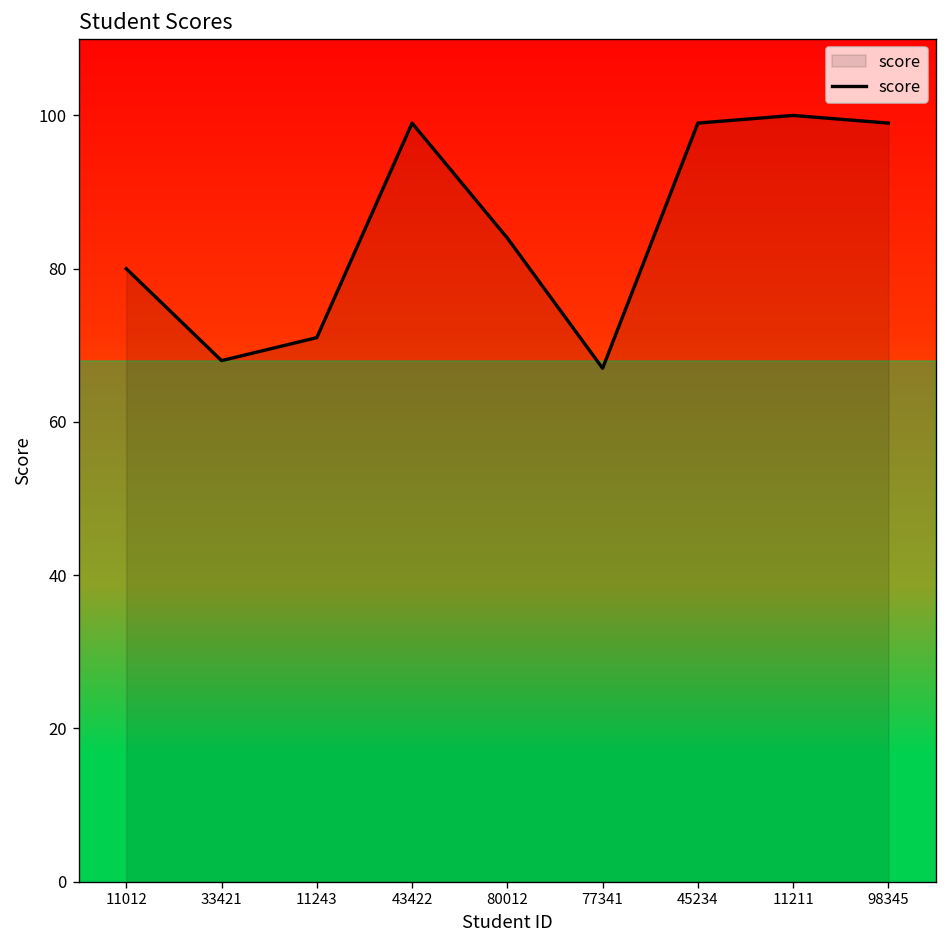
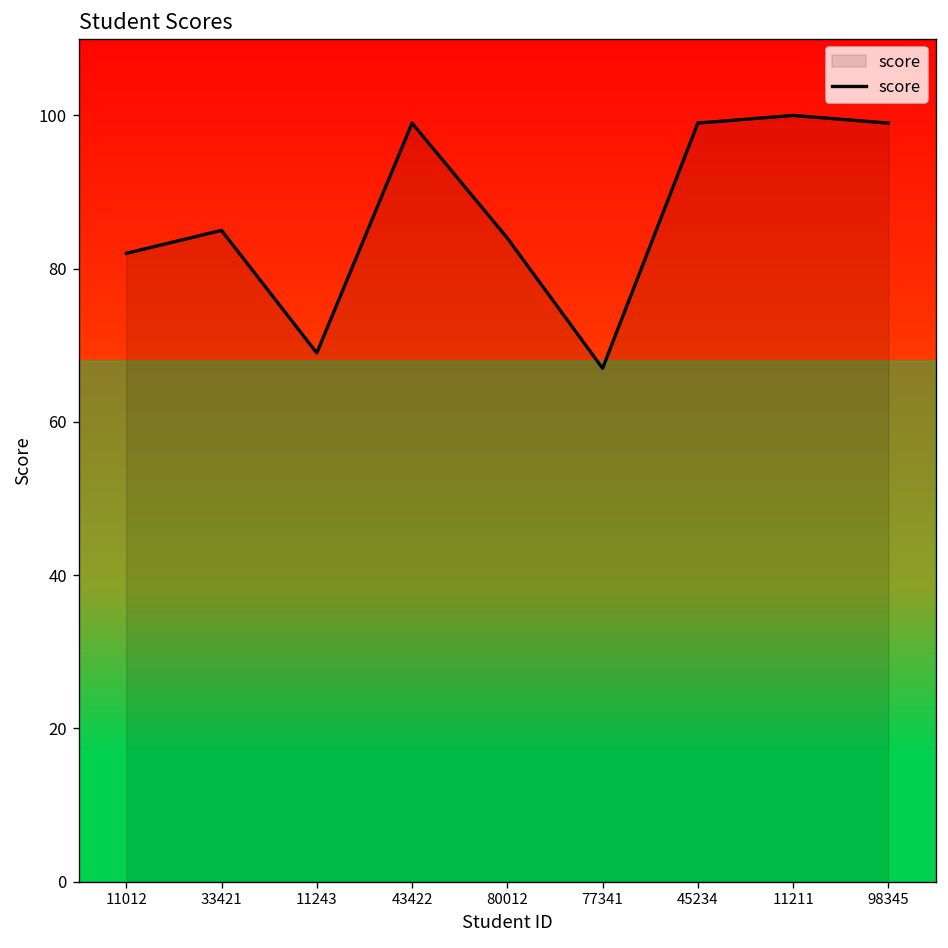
11012: 80 -> 82
33421: 68 -> 85
11243: 71 -> 69
